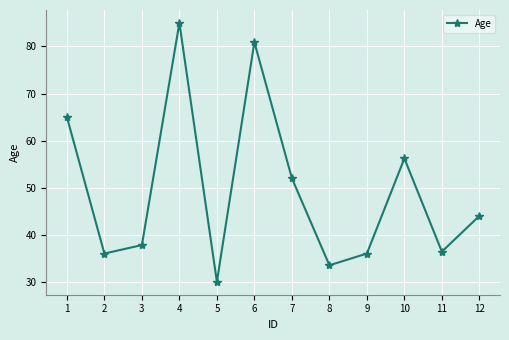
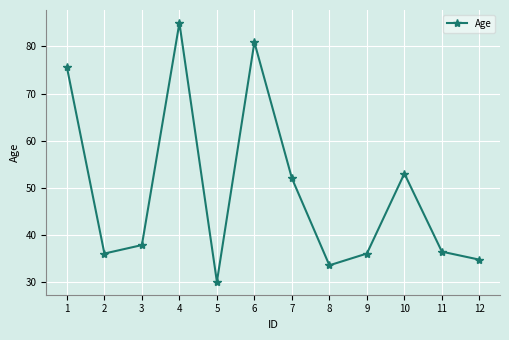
1: 65 -> 76
10: 56 -> 53
12: 44 -> 35
